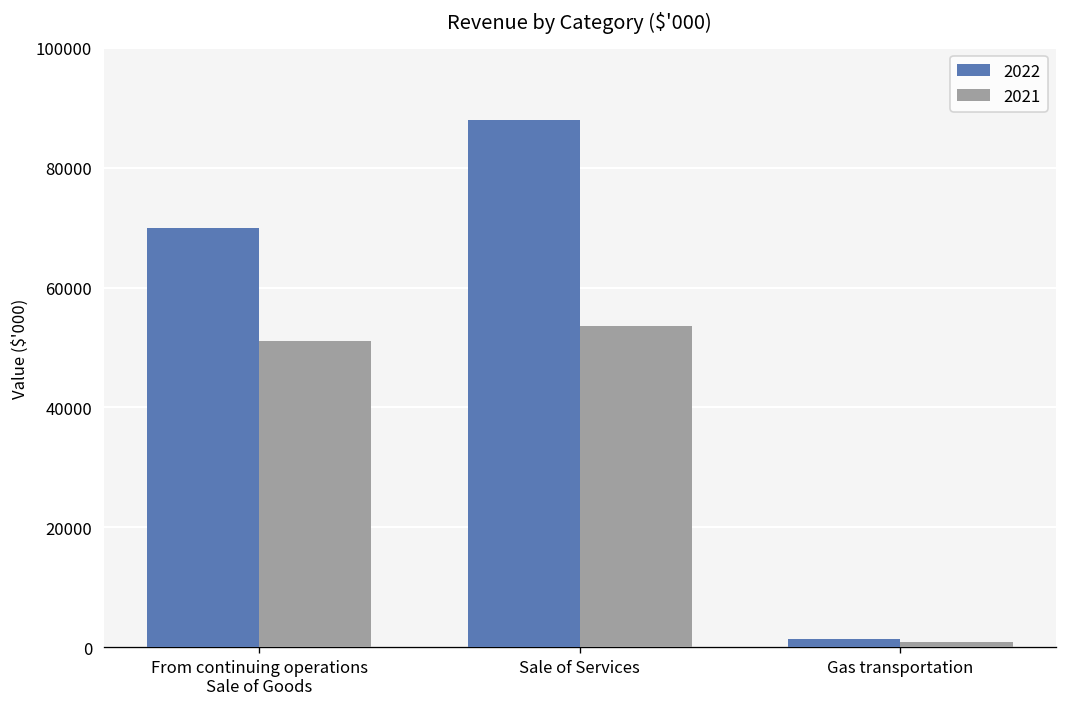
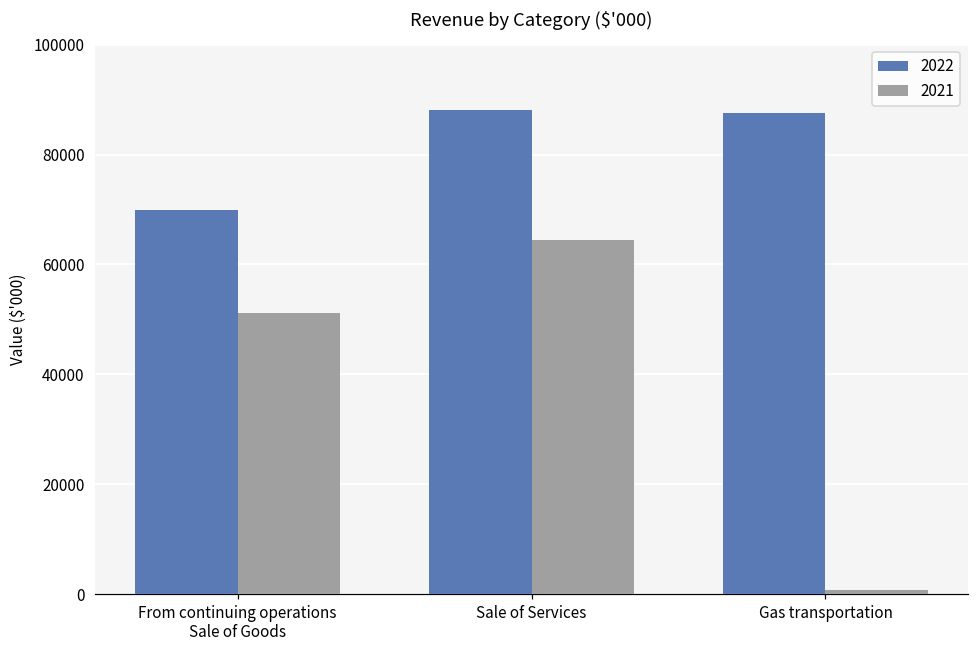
2021, Sale of Services: 54000 -> 64000
2022, Gas transportation: 1000 -> 88000
